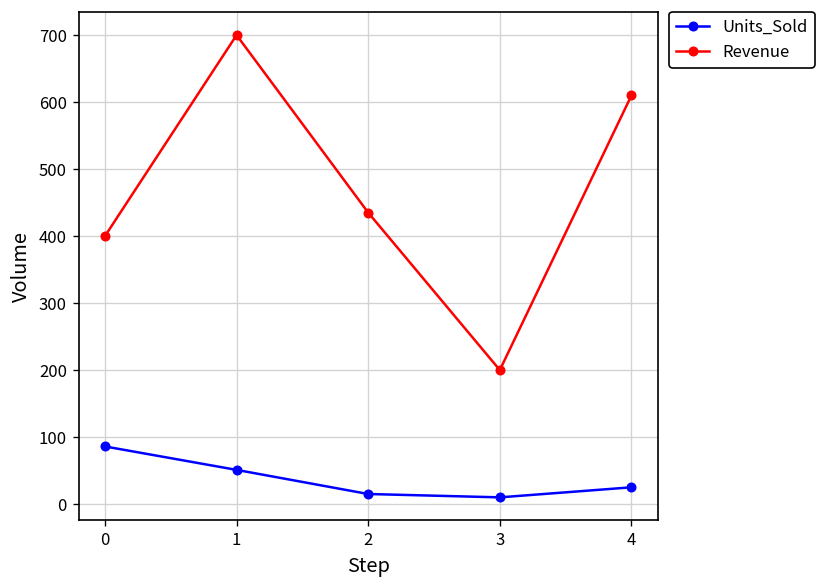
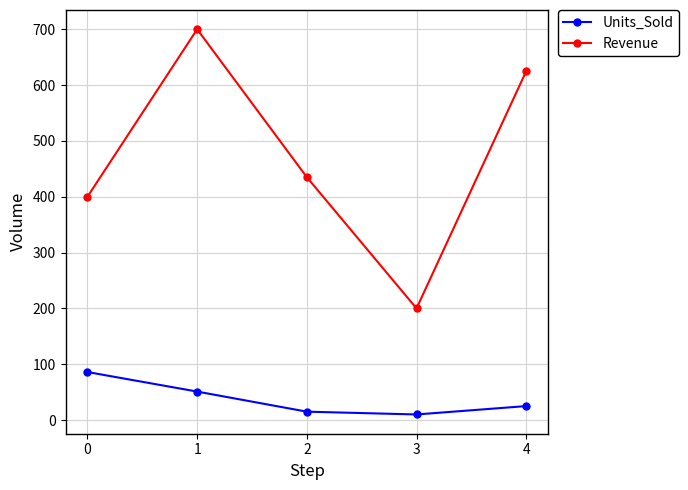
Revenue, 4: 610 -> 630
